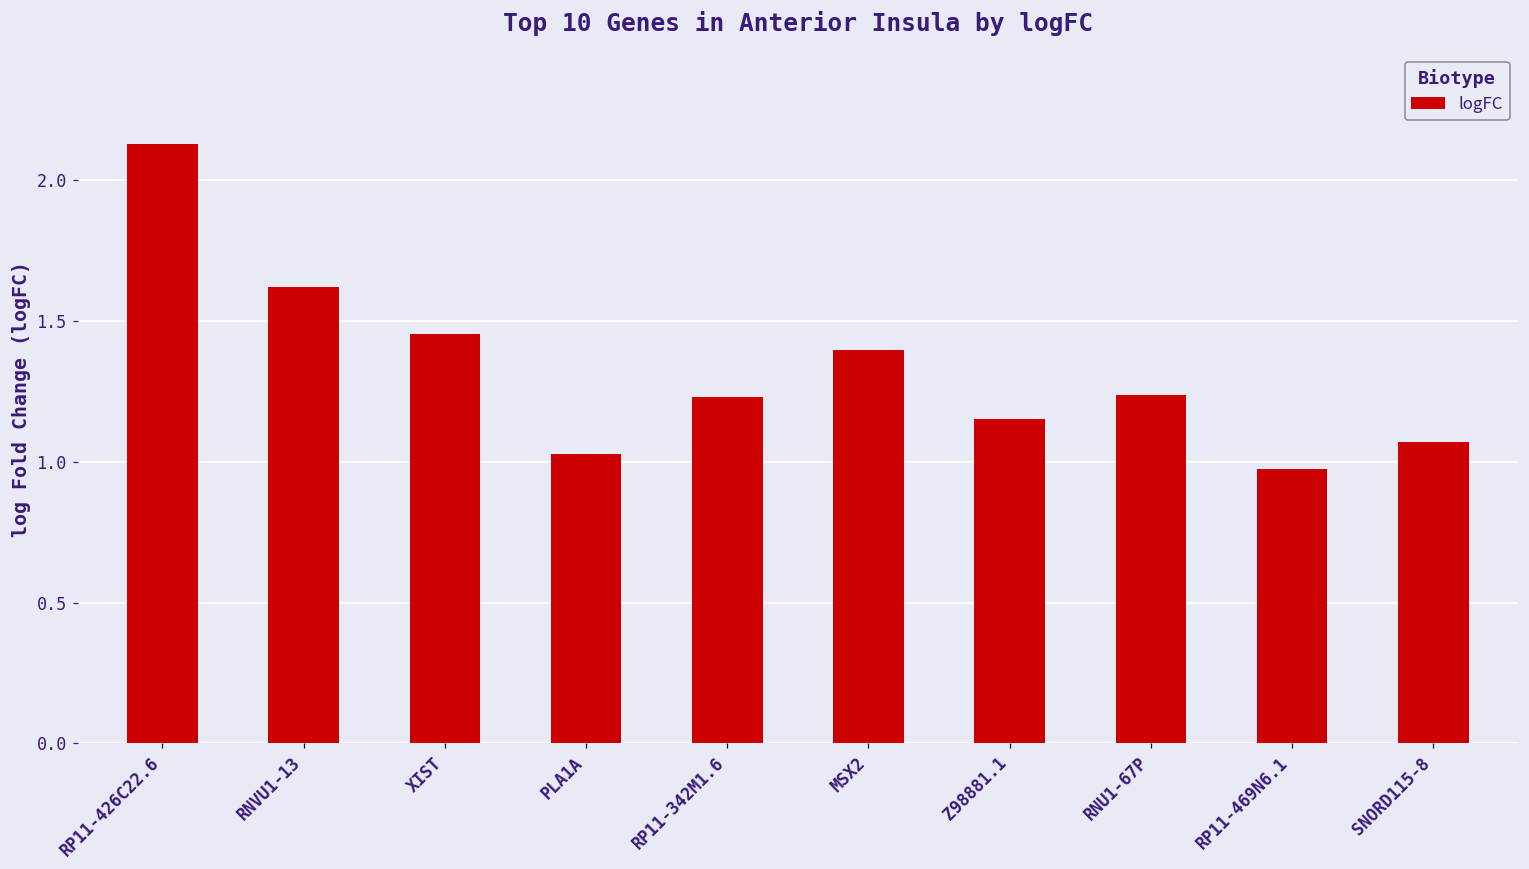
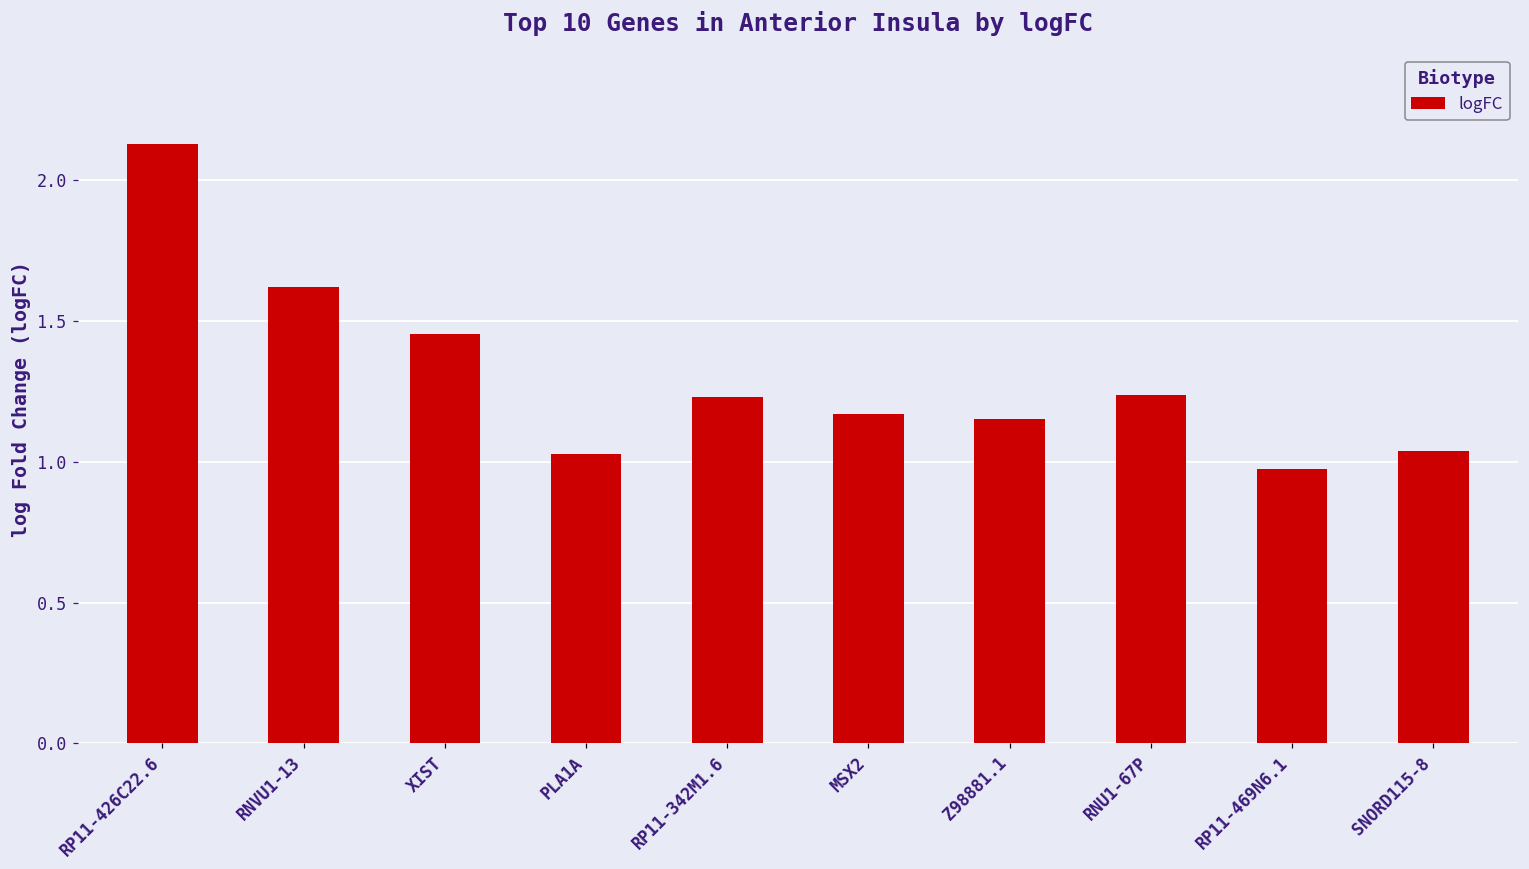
MSX2: 1.40 -> 1.17
SNORD115-8: 1.07 -> 1.04
